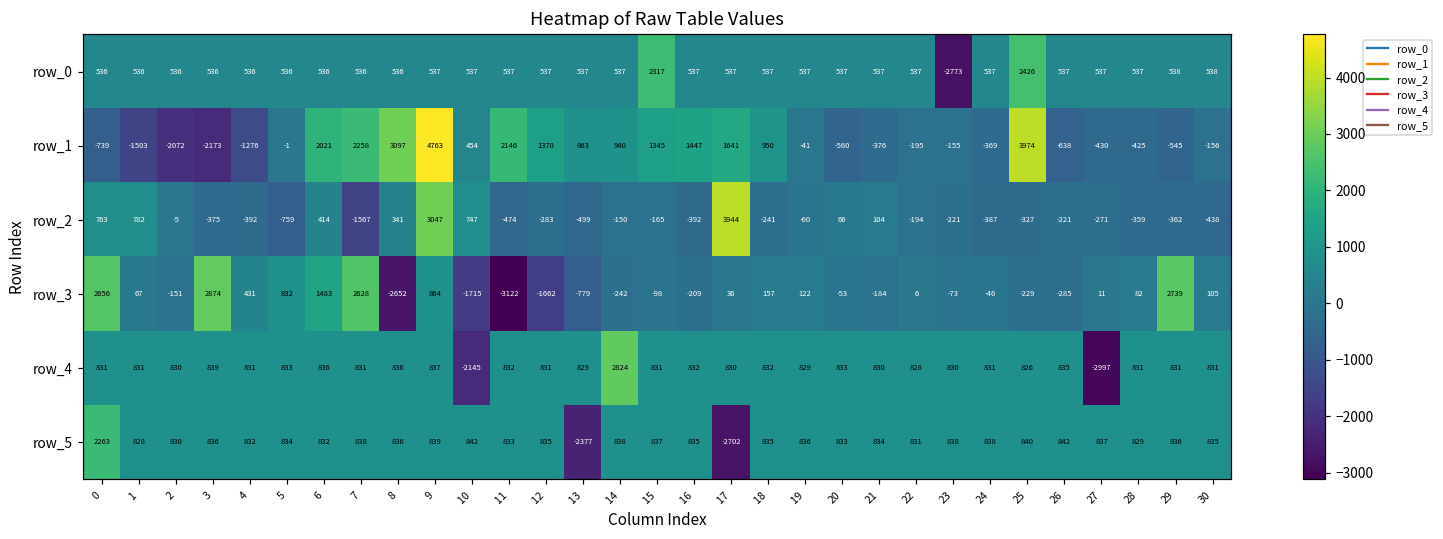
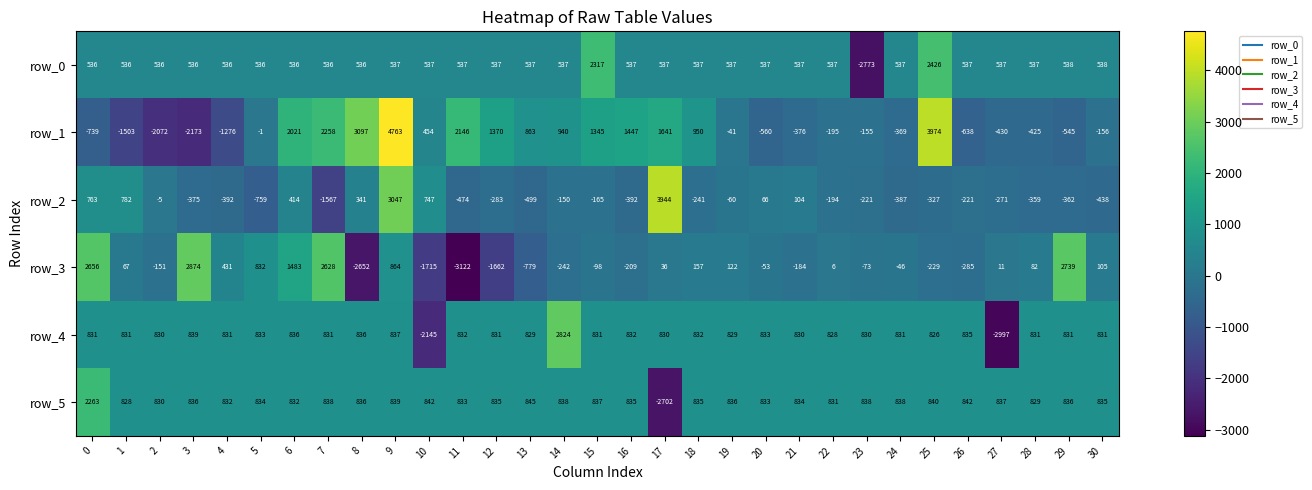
row_5, 13: -2377 -> 845
